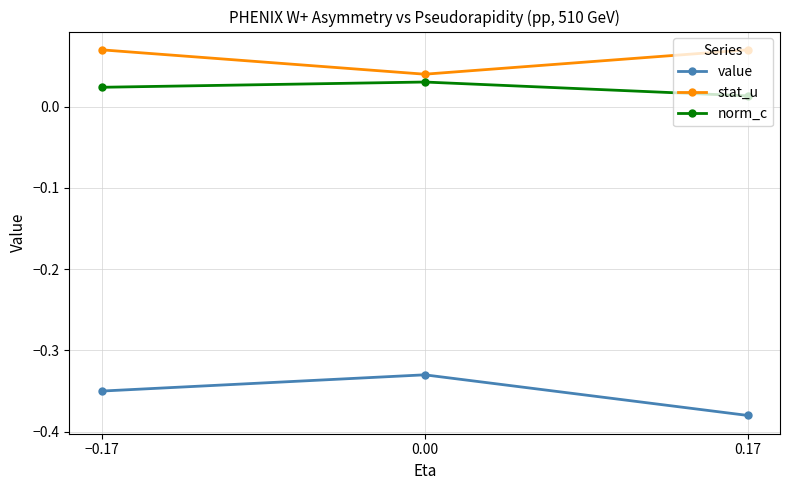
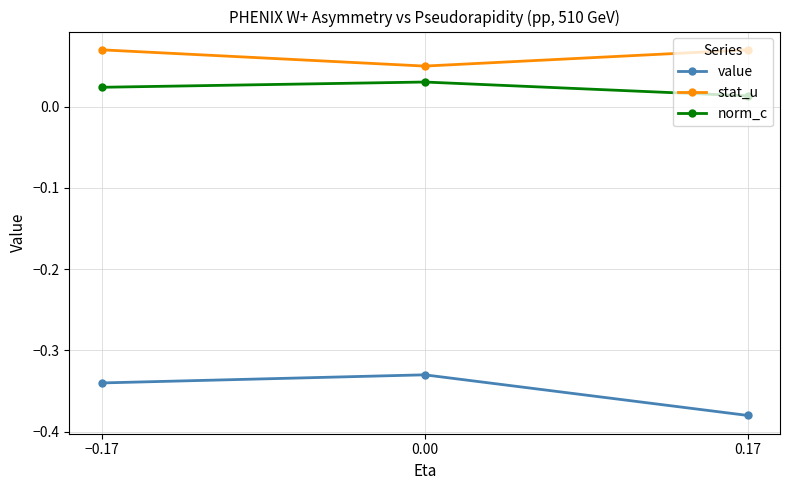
value, −0.17: -0.35 -> -0.34
stat_u, 0.00: 0.04 -> 0.05
